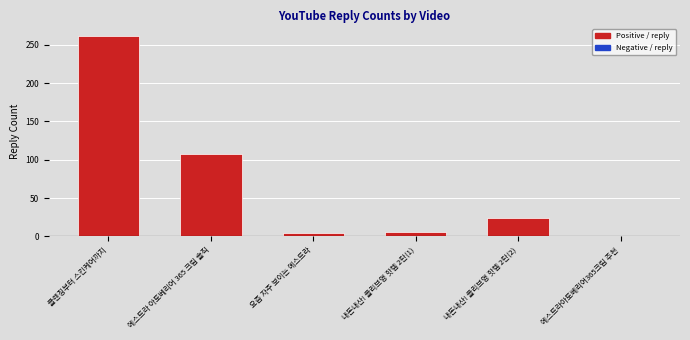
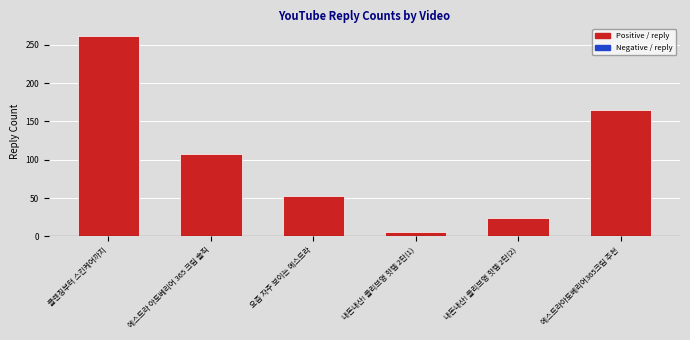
요즘 자주 보이는 에스트라: 10 -> 50
에스트라아토베리어365크림 추천: 0 -> 170
